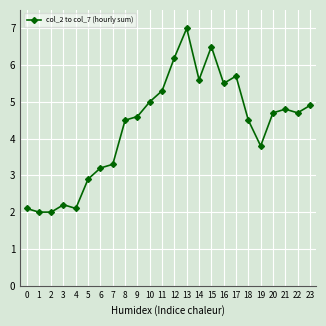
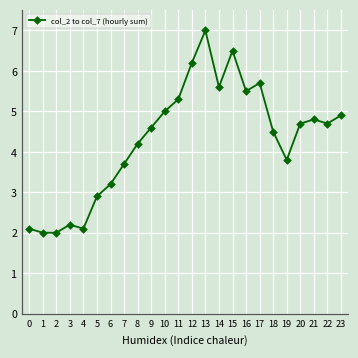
7: 3.3 -> 3.7
8: 4.5 -> 4.2
